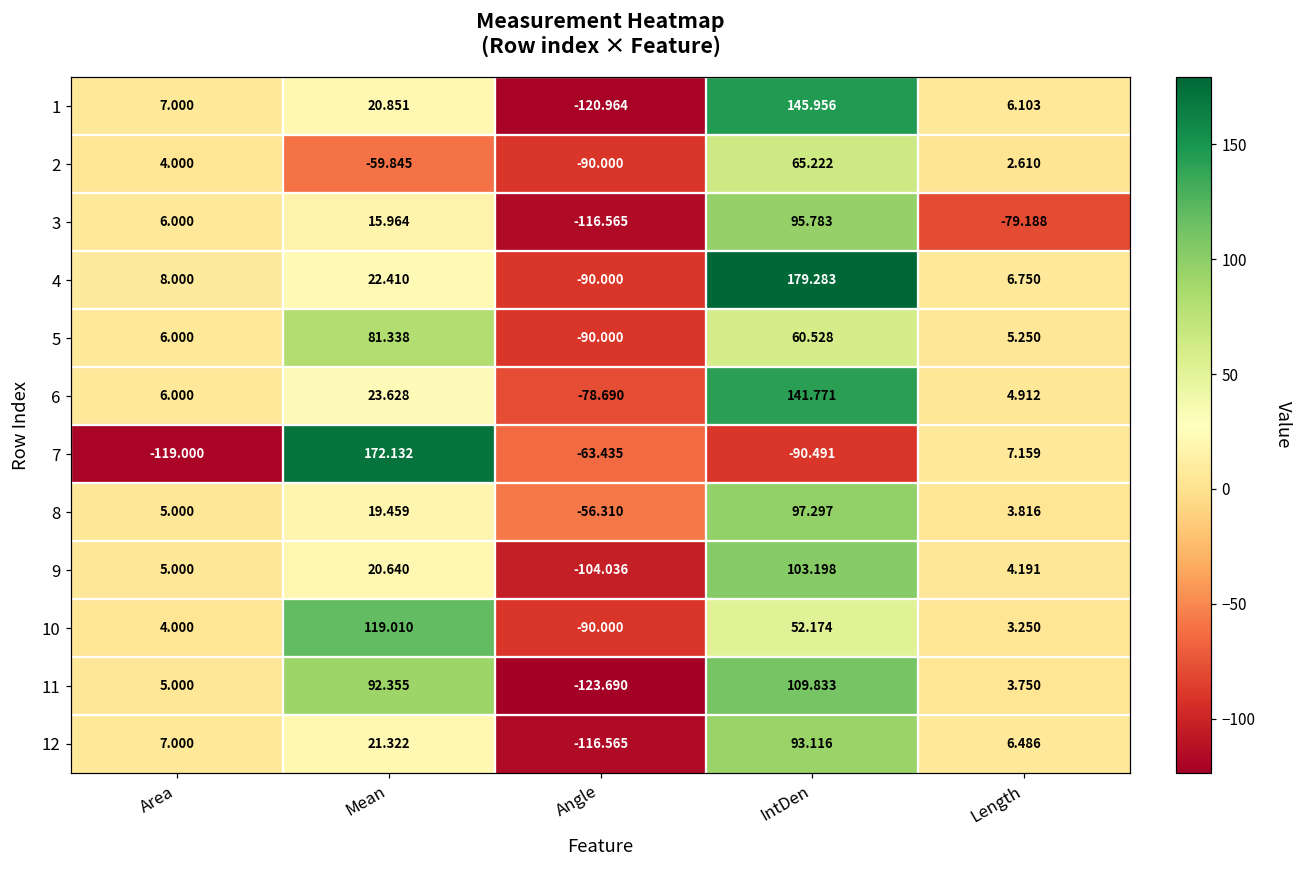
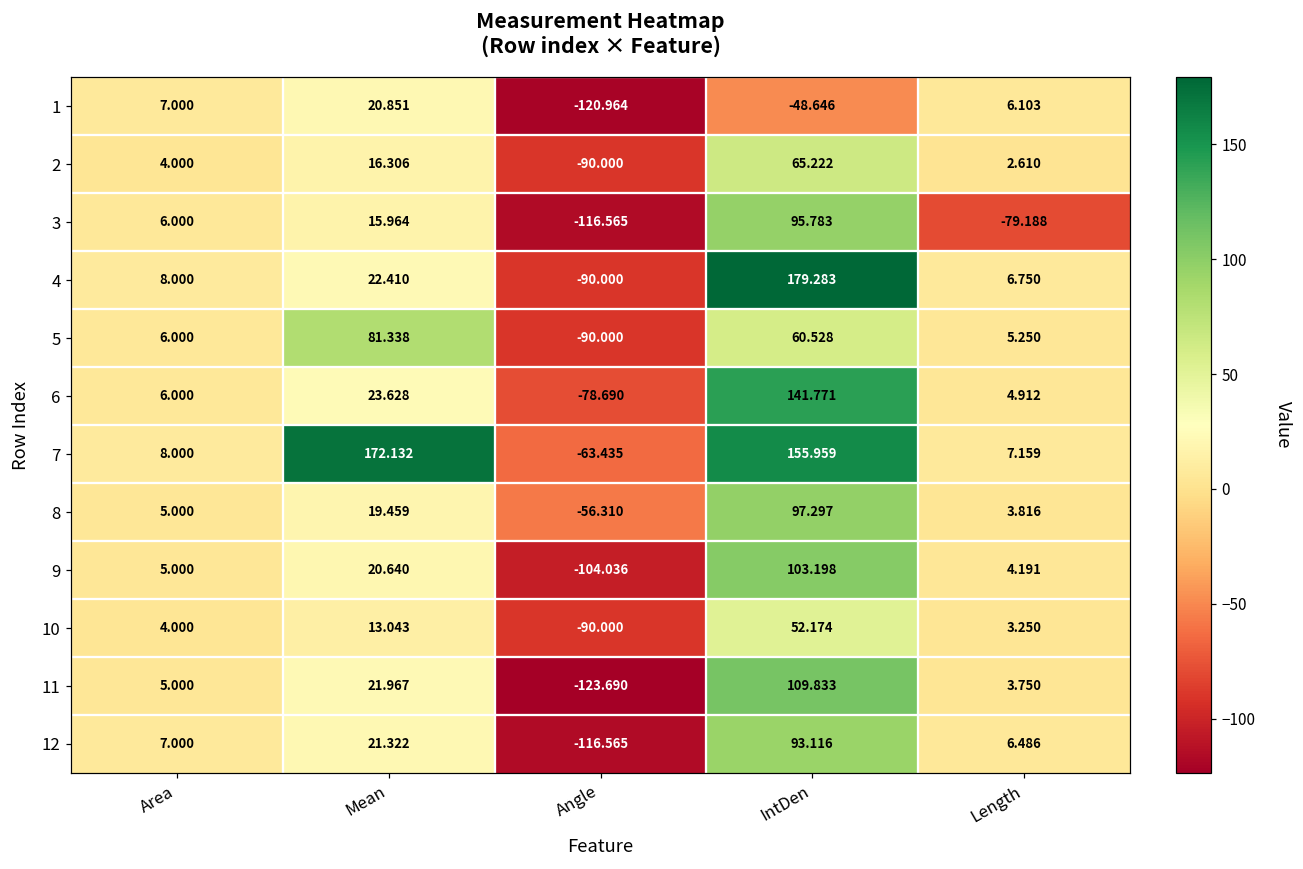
1, IntDen: 145.956 -> -48.646
2, Mean: -59.845 -> 16.306
7, Area: -119.000 -> 8.000
7, IntDen: -90.491 -> 155.959
10, Mean: 119.010 -> 13.043
11, Mean: 92.355 -> 21.967
